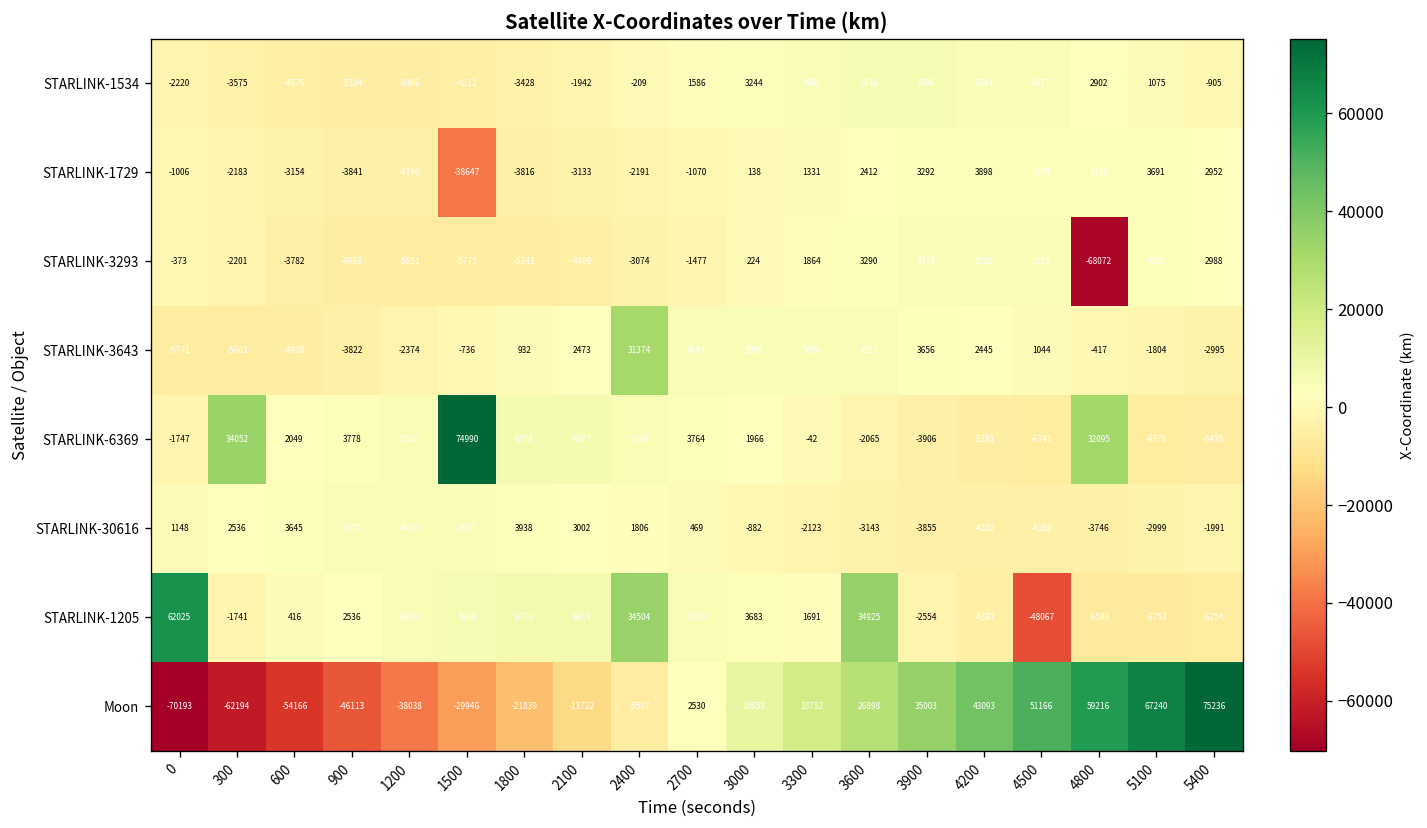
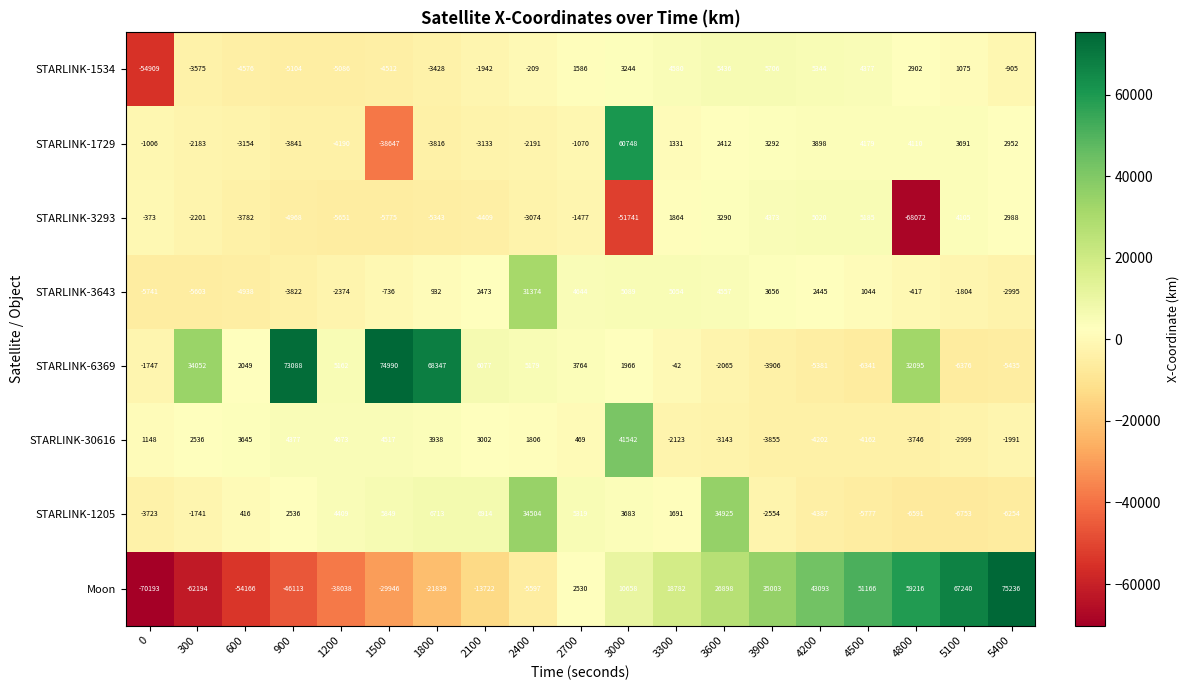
STARLINK-1534, 0: -2220 -> -54909
STARLINK-1729, 3000: 138 -> 60748
STARLINK-3293, 3000: 224 -> -51741
STARLINK-6369, 900: 3778 -> 73088
STARLINK-6369, 1800: 6378 -> 68347
STARLINK-30616, 3000: -882 -> 41542
STARLINK-1205, 0: 62025 -> -3723
STARLINK-1205, 4500: -48067 -> -5777
